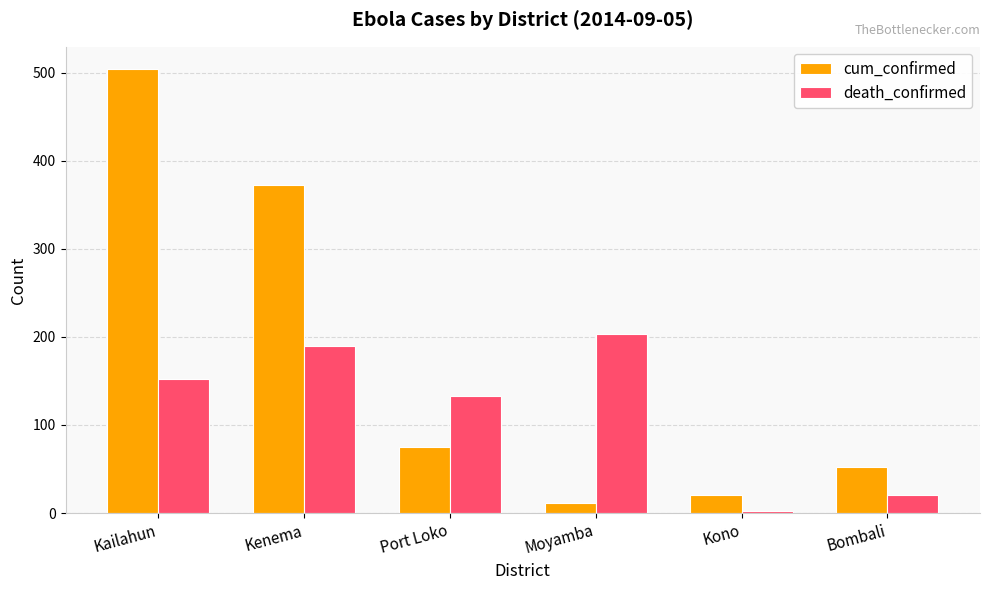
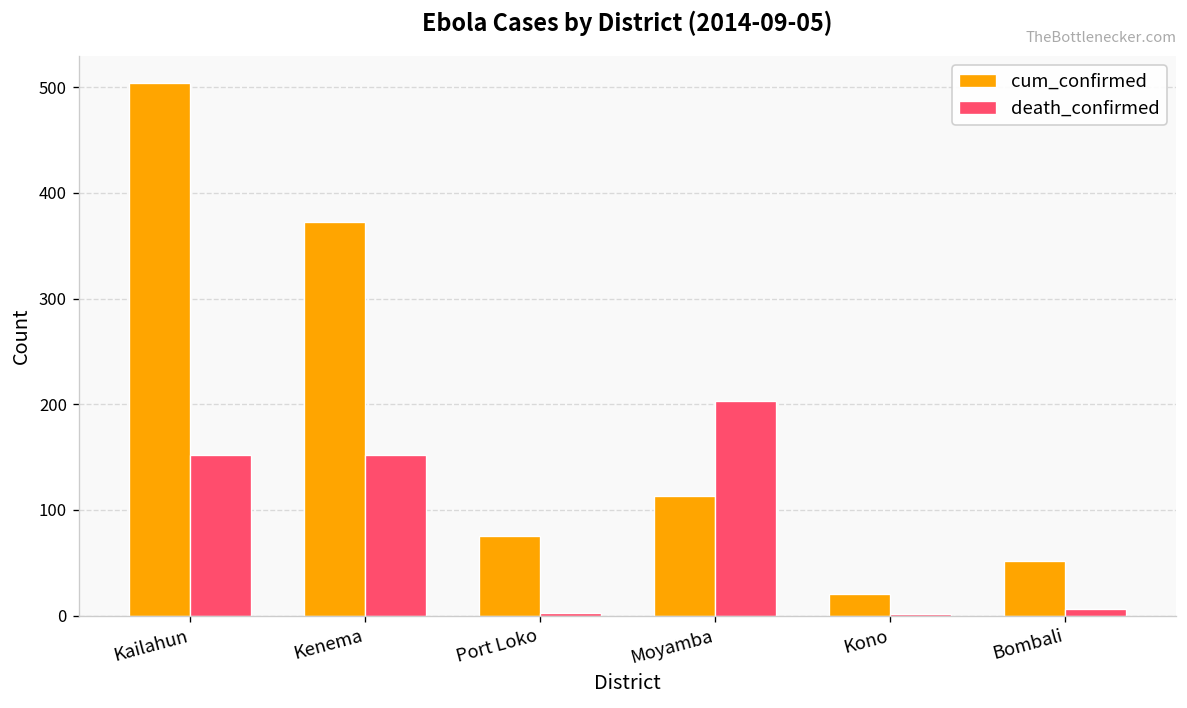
death_confirmed, Kenema: 190 -> 150
death_confirmed, Port Loko: 130 -> 0
cum_confirmed, Moyamba: 10 -> 110
death_confirmed, Bombali: 20 -> 10
